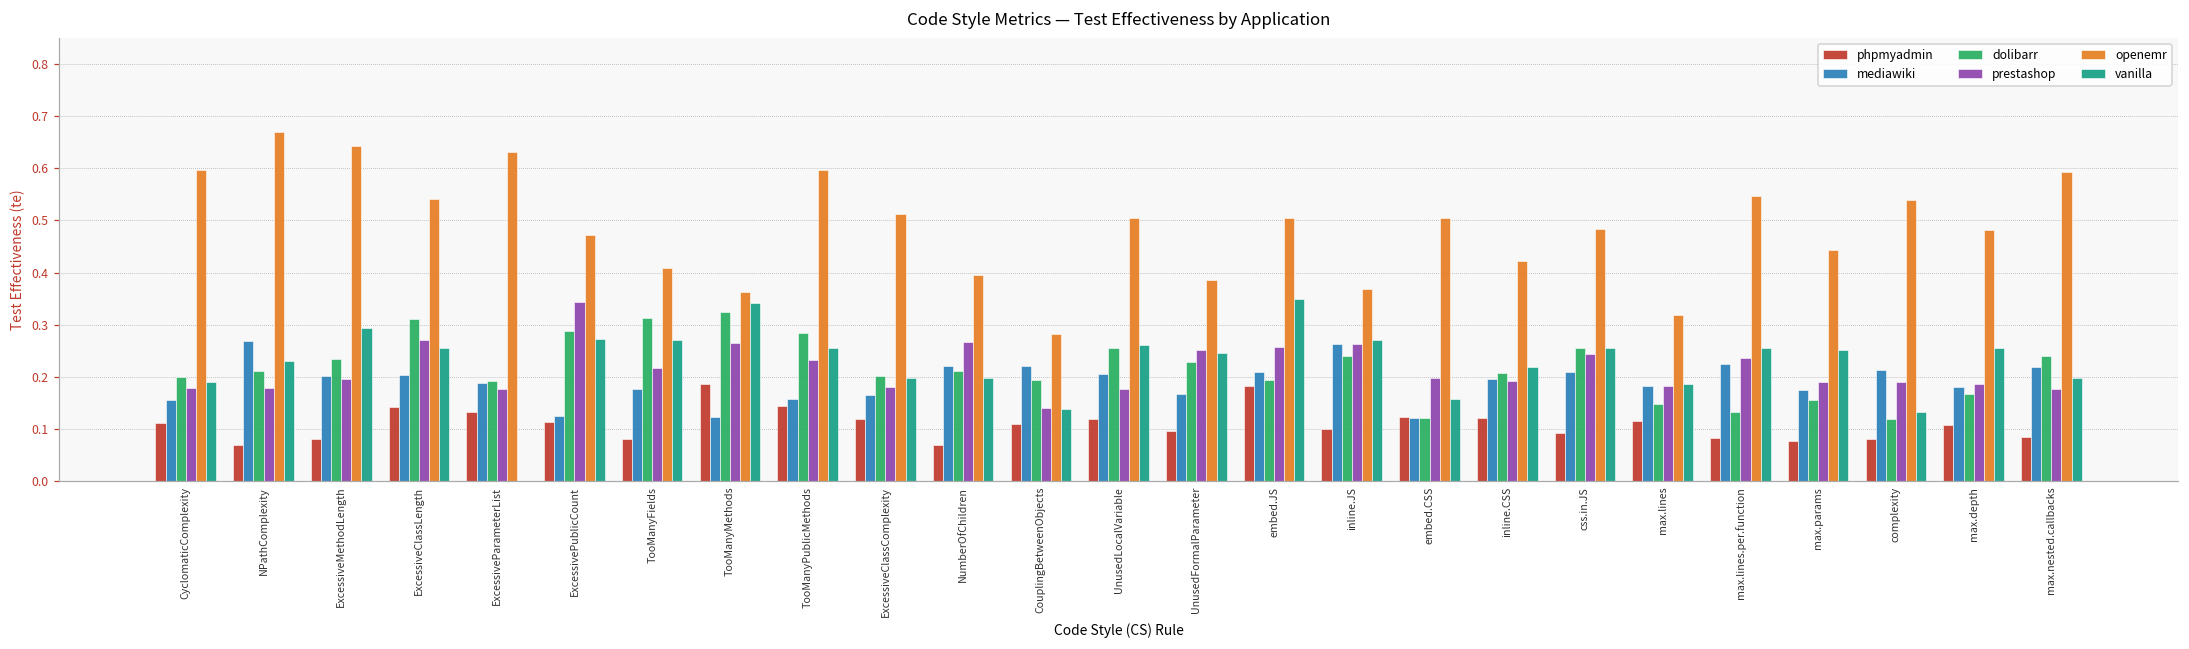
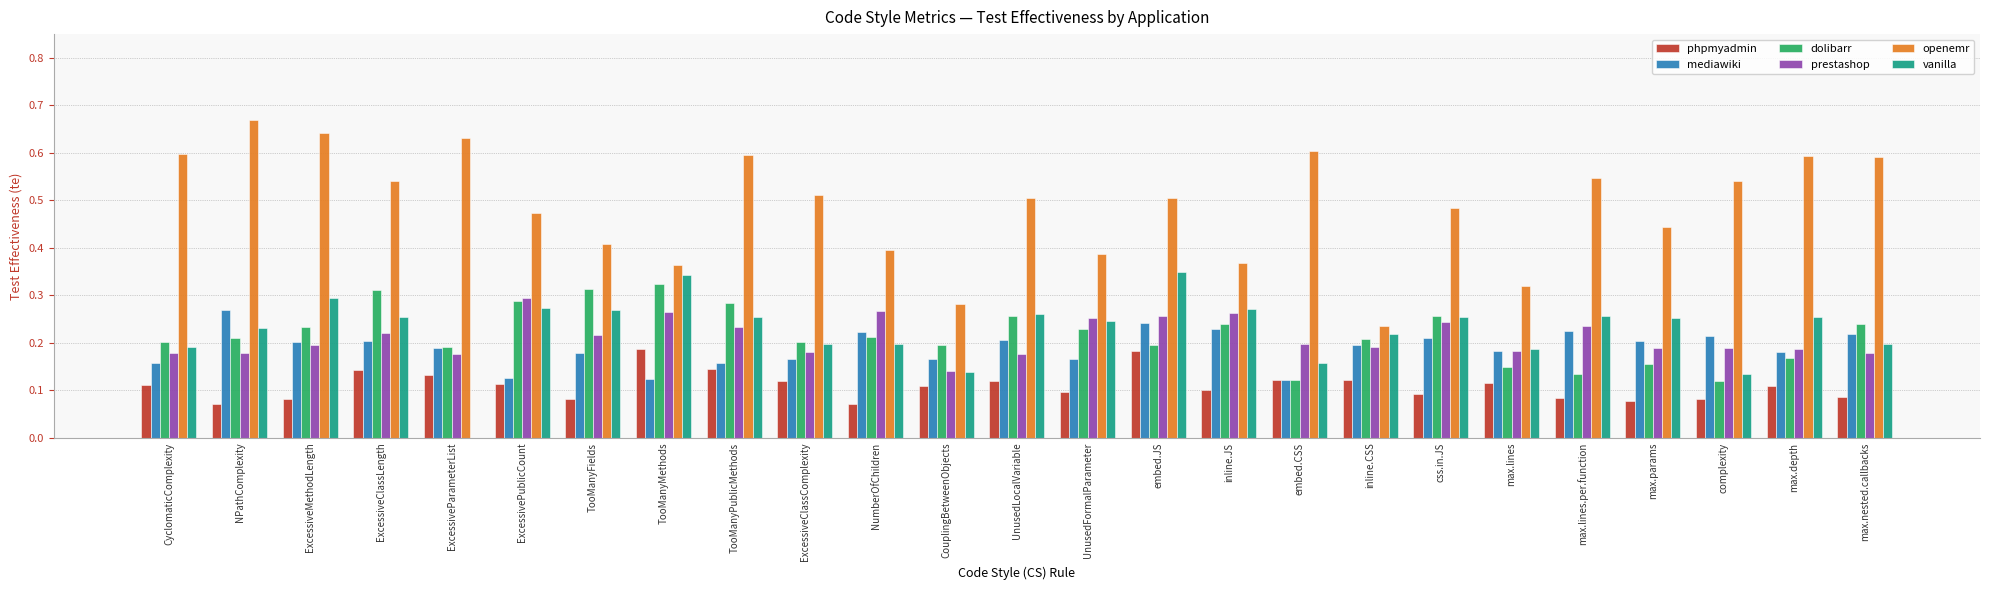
prestashop, ExcessiveClassLength: 0.27 -> 0.22
prestashop, ExcessivePublicCount: 0.34 -> 0.29
mediawiki, CouplingBetweenObjects: 0.22 -> 0.17
mediawiki, embed.JS: 0.21 -> 0.24
mediawiki, inline.JS: 0.26 -> 0.23
openemr, embed.CSS: 0.51 -> 0.60
openemr, inline.CSS: 0.42 -> 0.24
mediawiki, max.params: 0.18 -> 0.20
openemr, max.depth: 0.48 -> 0.59
